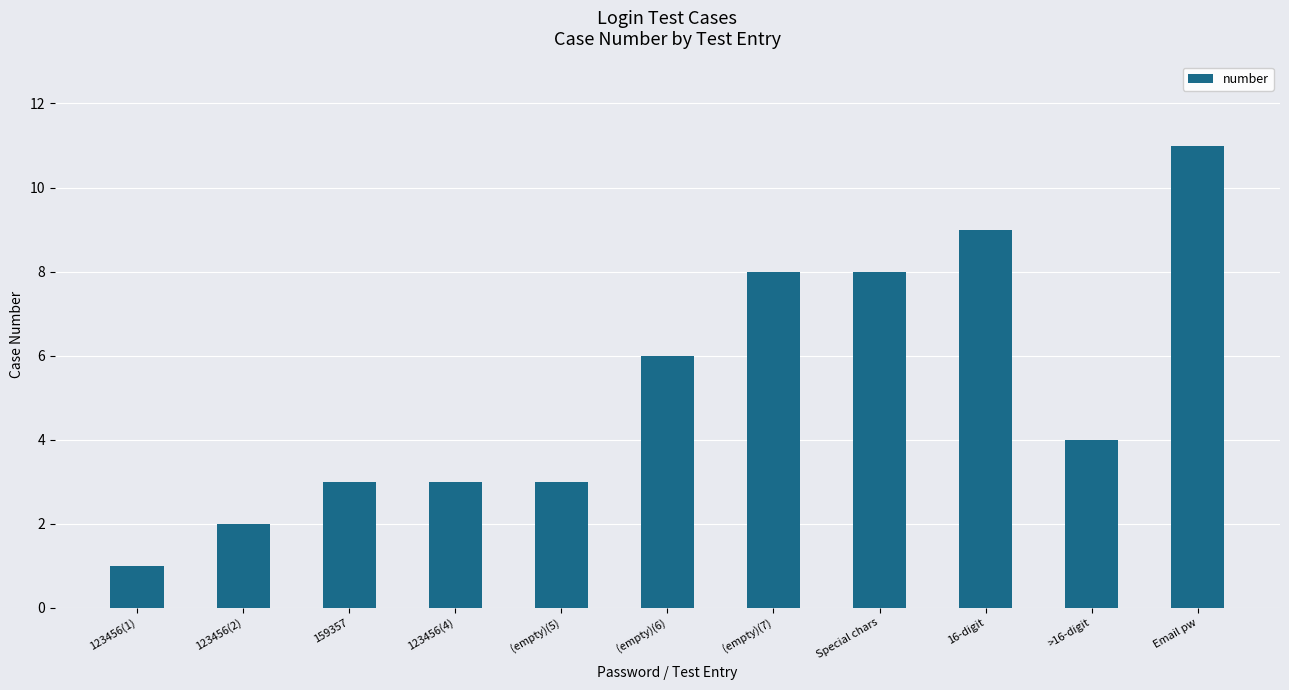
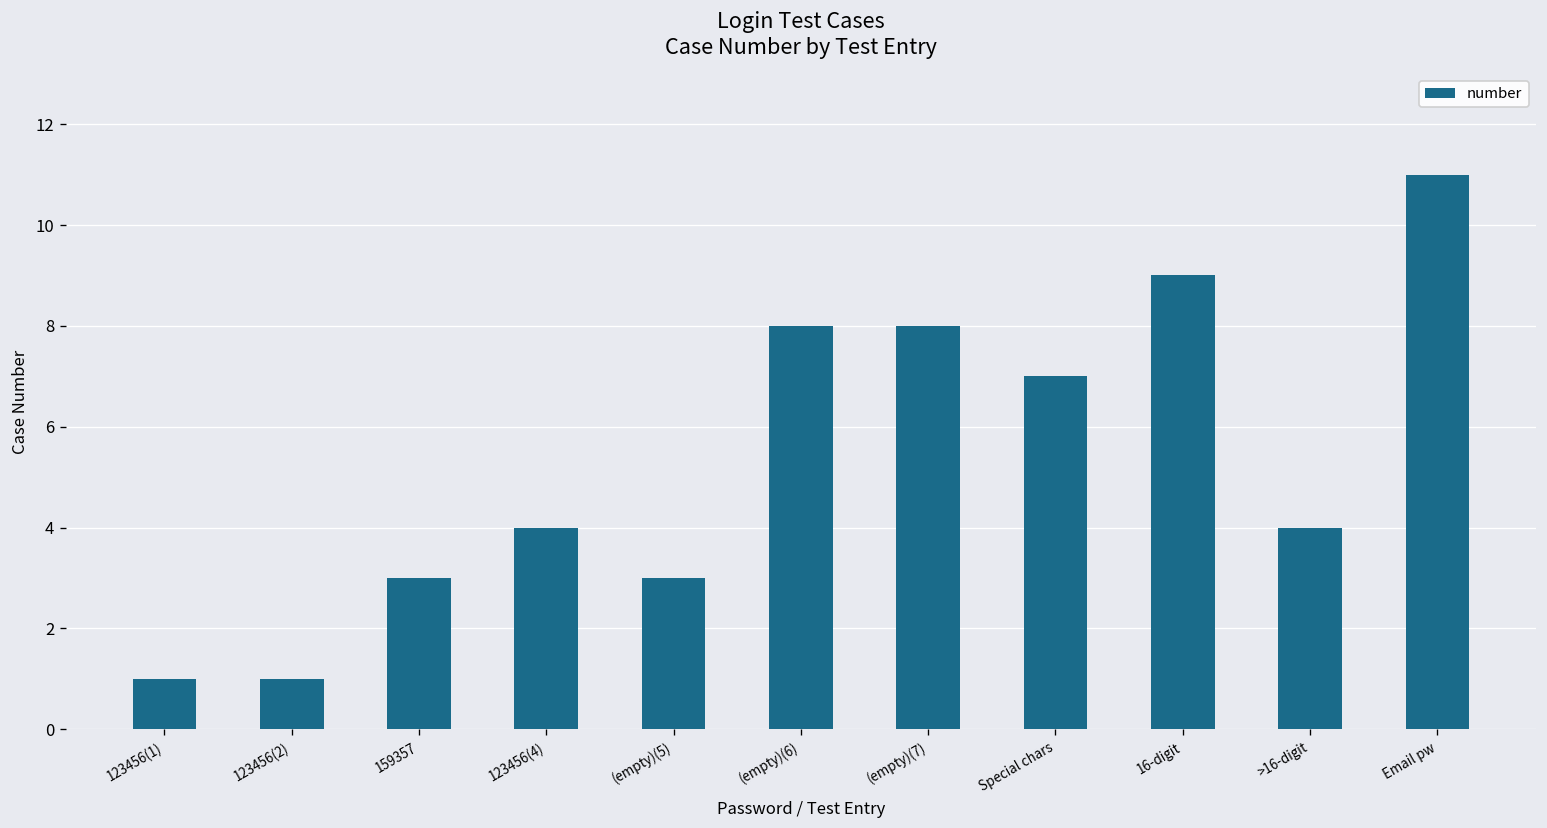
123456(2): 2 -> 1
123456(4): 3 -> 4
(empty)(6): 6 -> 8
Special chars: 8 -> 7
